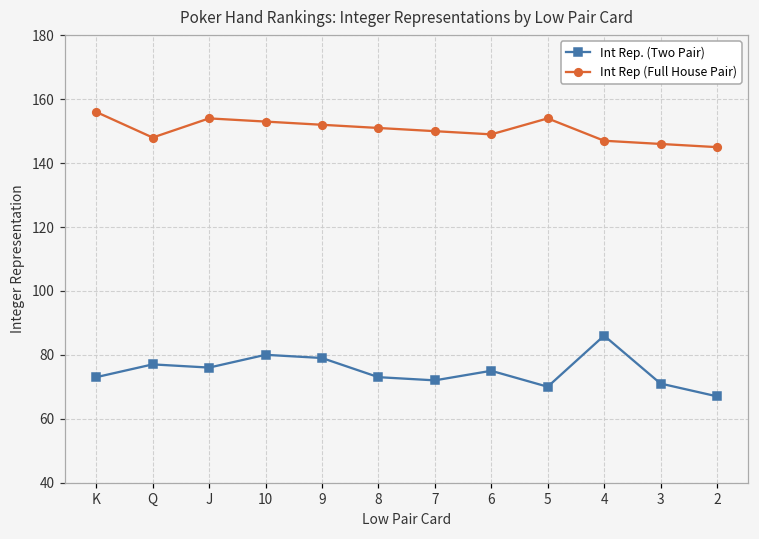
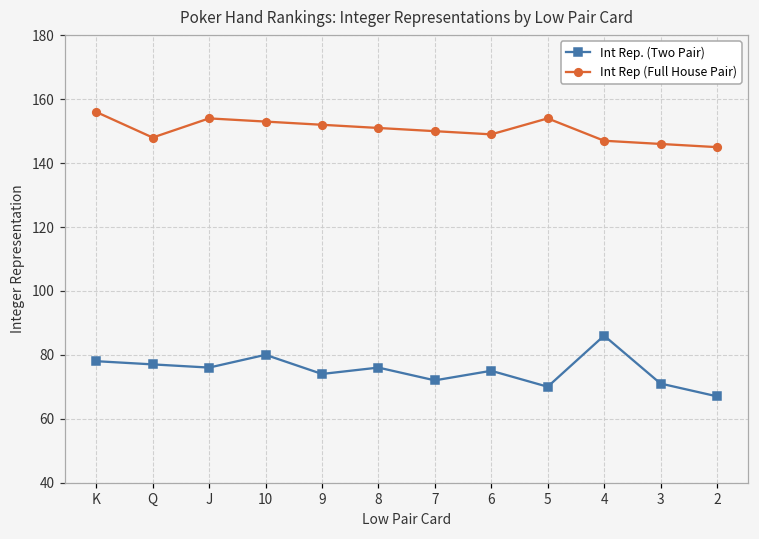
Int Rep. (Two Pair), K: 73 -> 78
Int Rep. (Two Pair), 9: 79 -> 74
Int Rep. (Two Pair), 8: 73 -> 76
